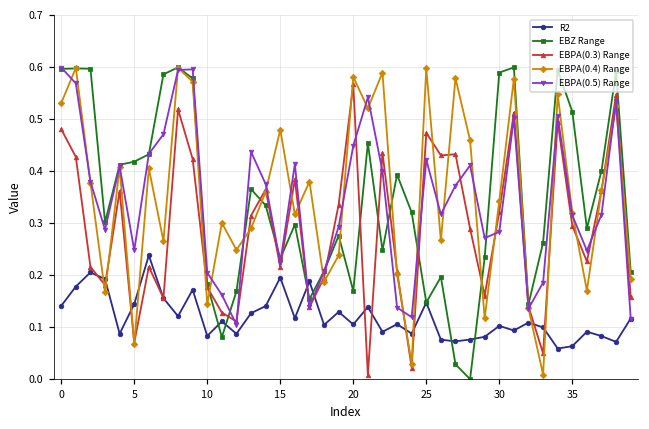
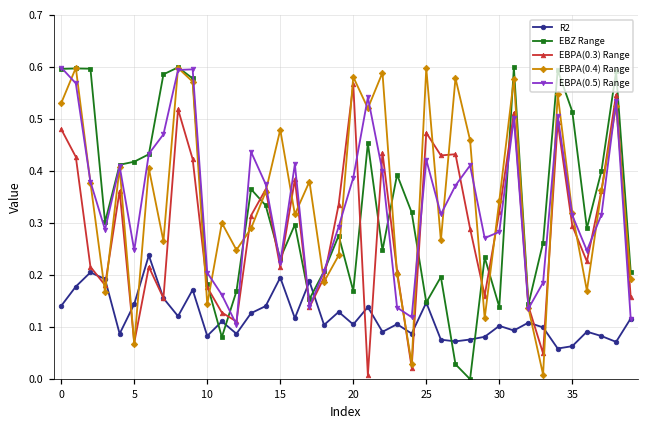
EBPA(0.5) Range, 20: 0.45 -> 0.39
EBZ Range, 30: 0.59 -> 0.14
